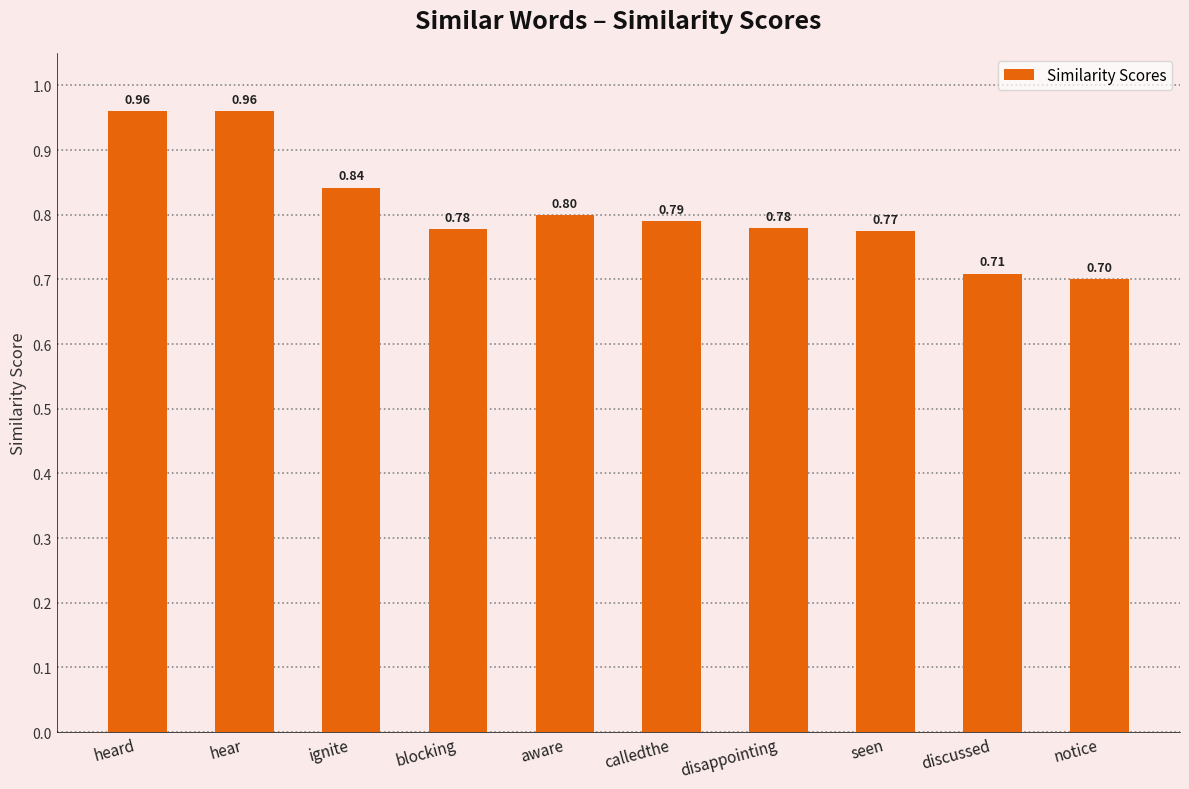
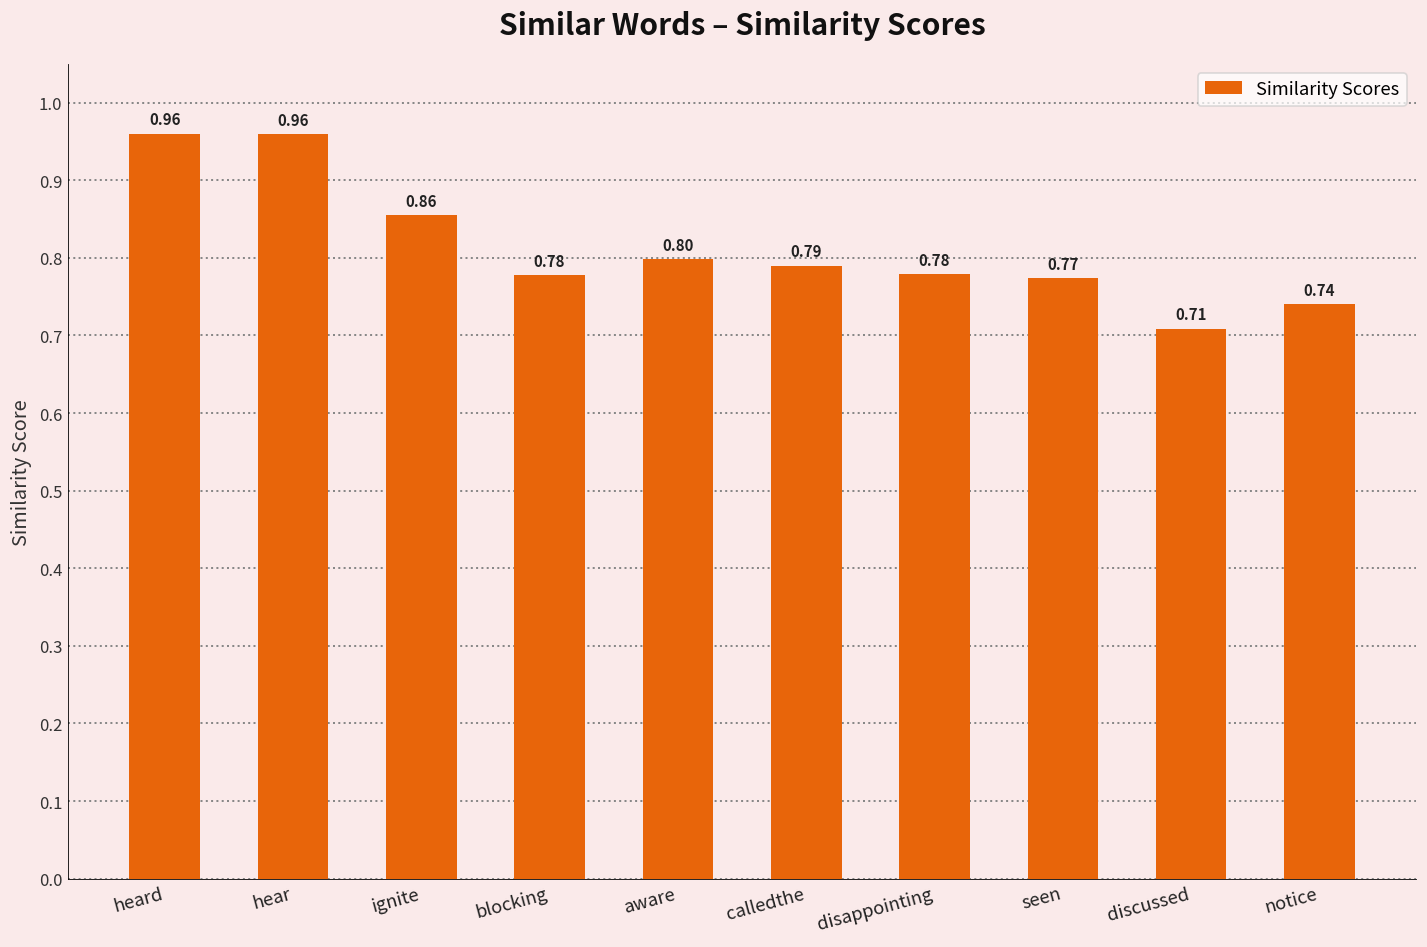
ignite: 0.84 -> 0.86
notice: 0.70 -> 0.74
